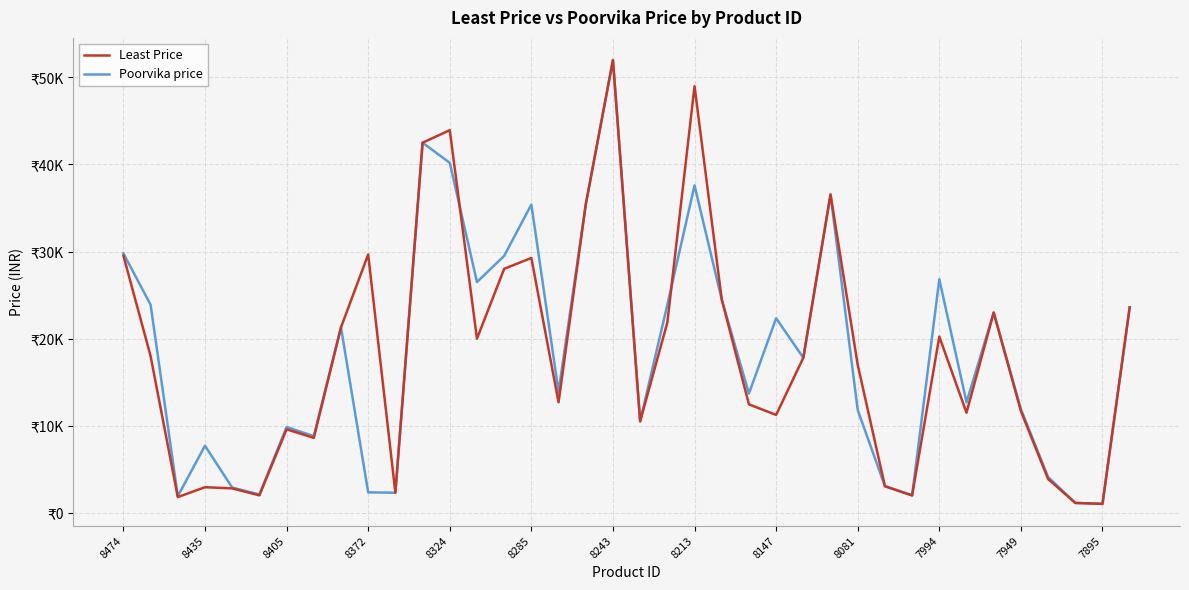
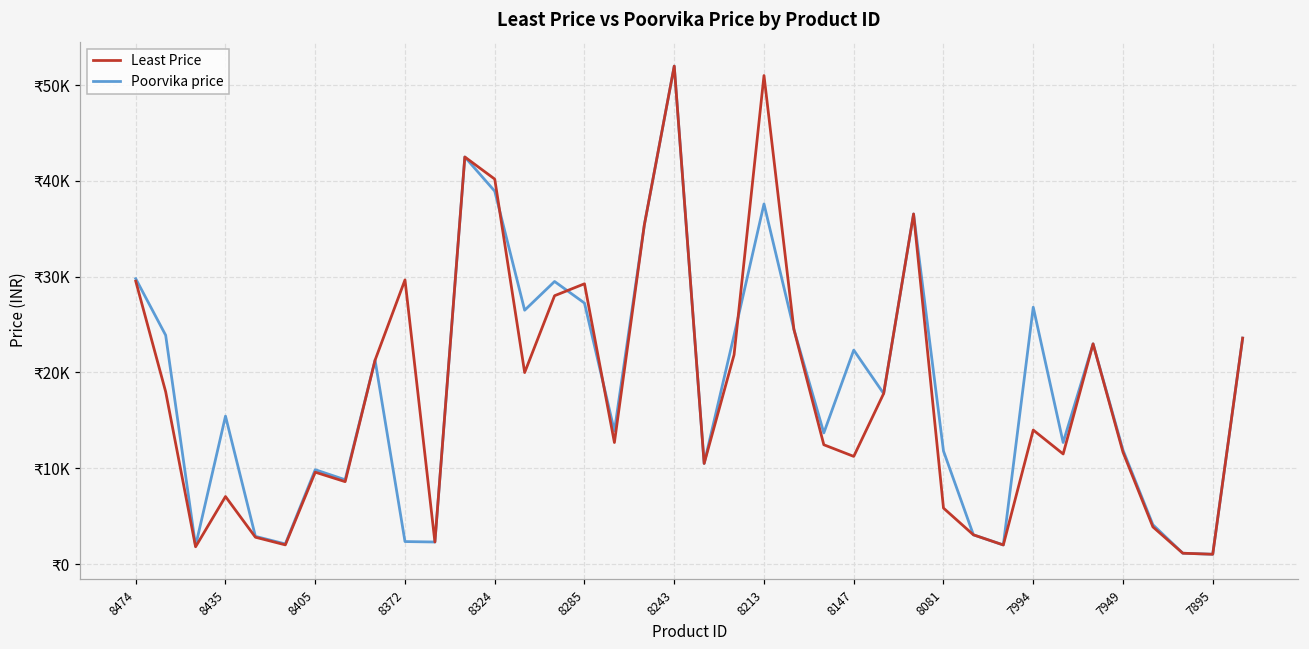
Least Price, 8435: ₹3000 -> ₹7000
Poorvika price, 8435: ₹8000 -> ₹15000
Least Price, 8324: ₹44000 -> ₹40000
Poorvika price, 8324: ₹40000 -> ₹39000
Poorvika price, 8285: ₹35000 -> ₹27000
Least Price, 8213: ₹49000 -> ₹51000
Least Price, 8081: ₹17000 -> ₹6000
Least Price, 7994: ₹20000 -> ₹14000
